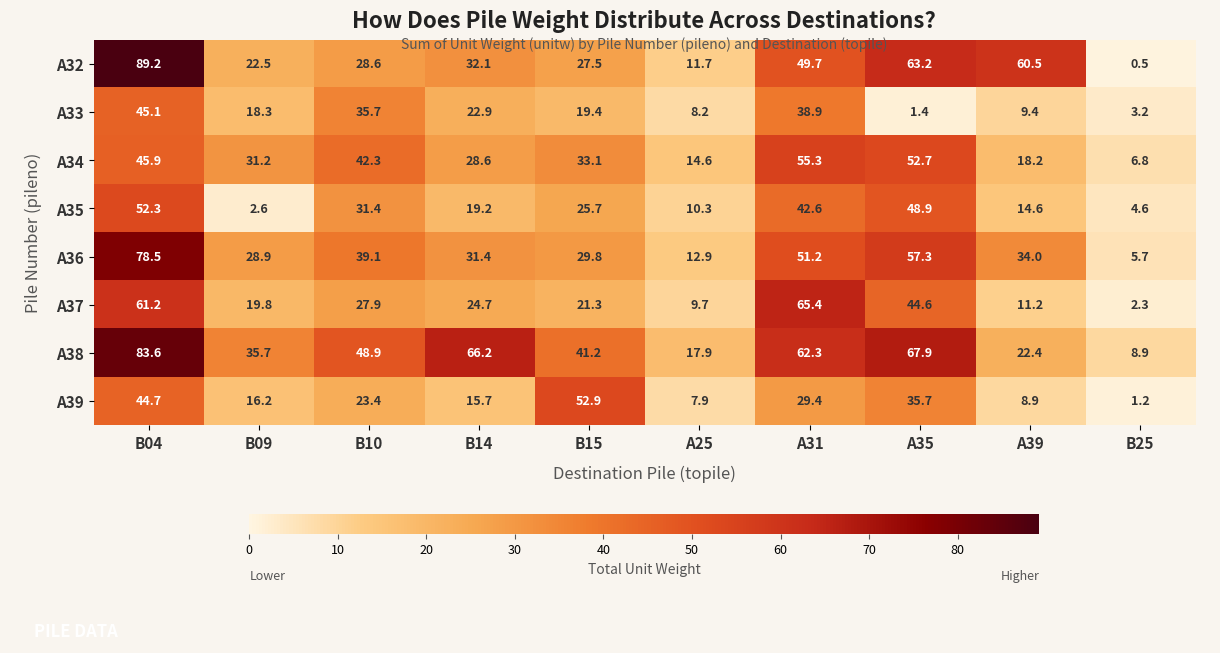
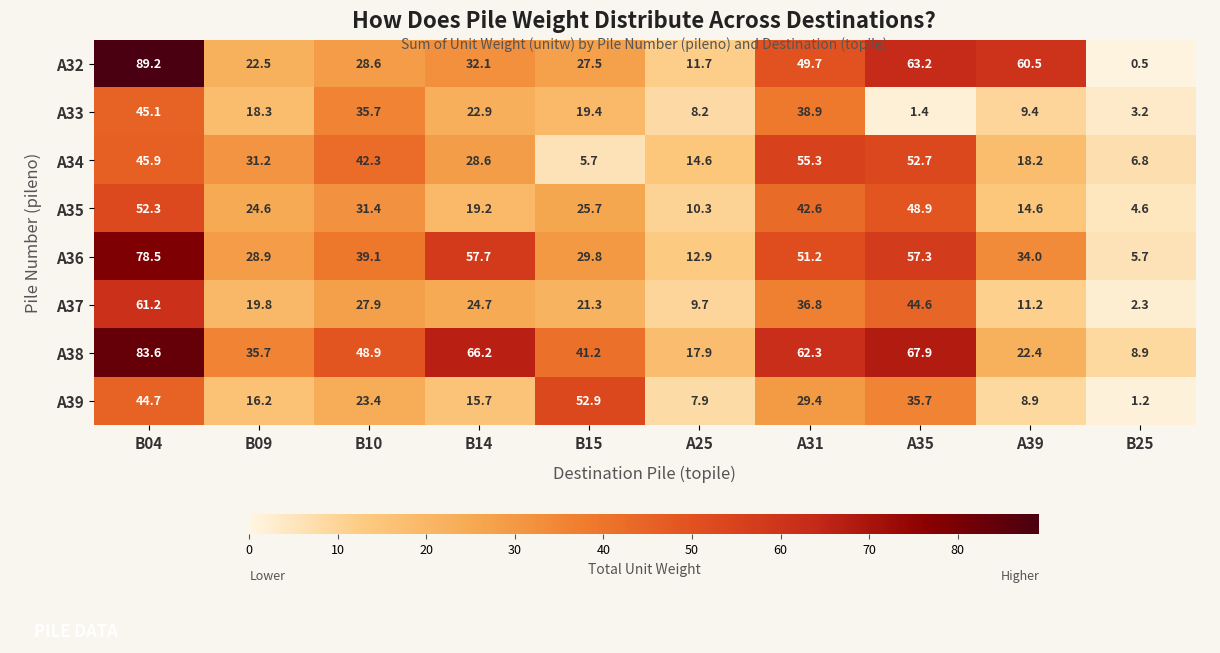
A34, B15: 33.1 -> 5.7
A35, B09: 2.6 -> 24.6
A36, B14: 31.4 -> 57.7
A37, A31: 65.4 -> 36.8
